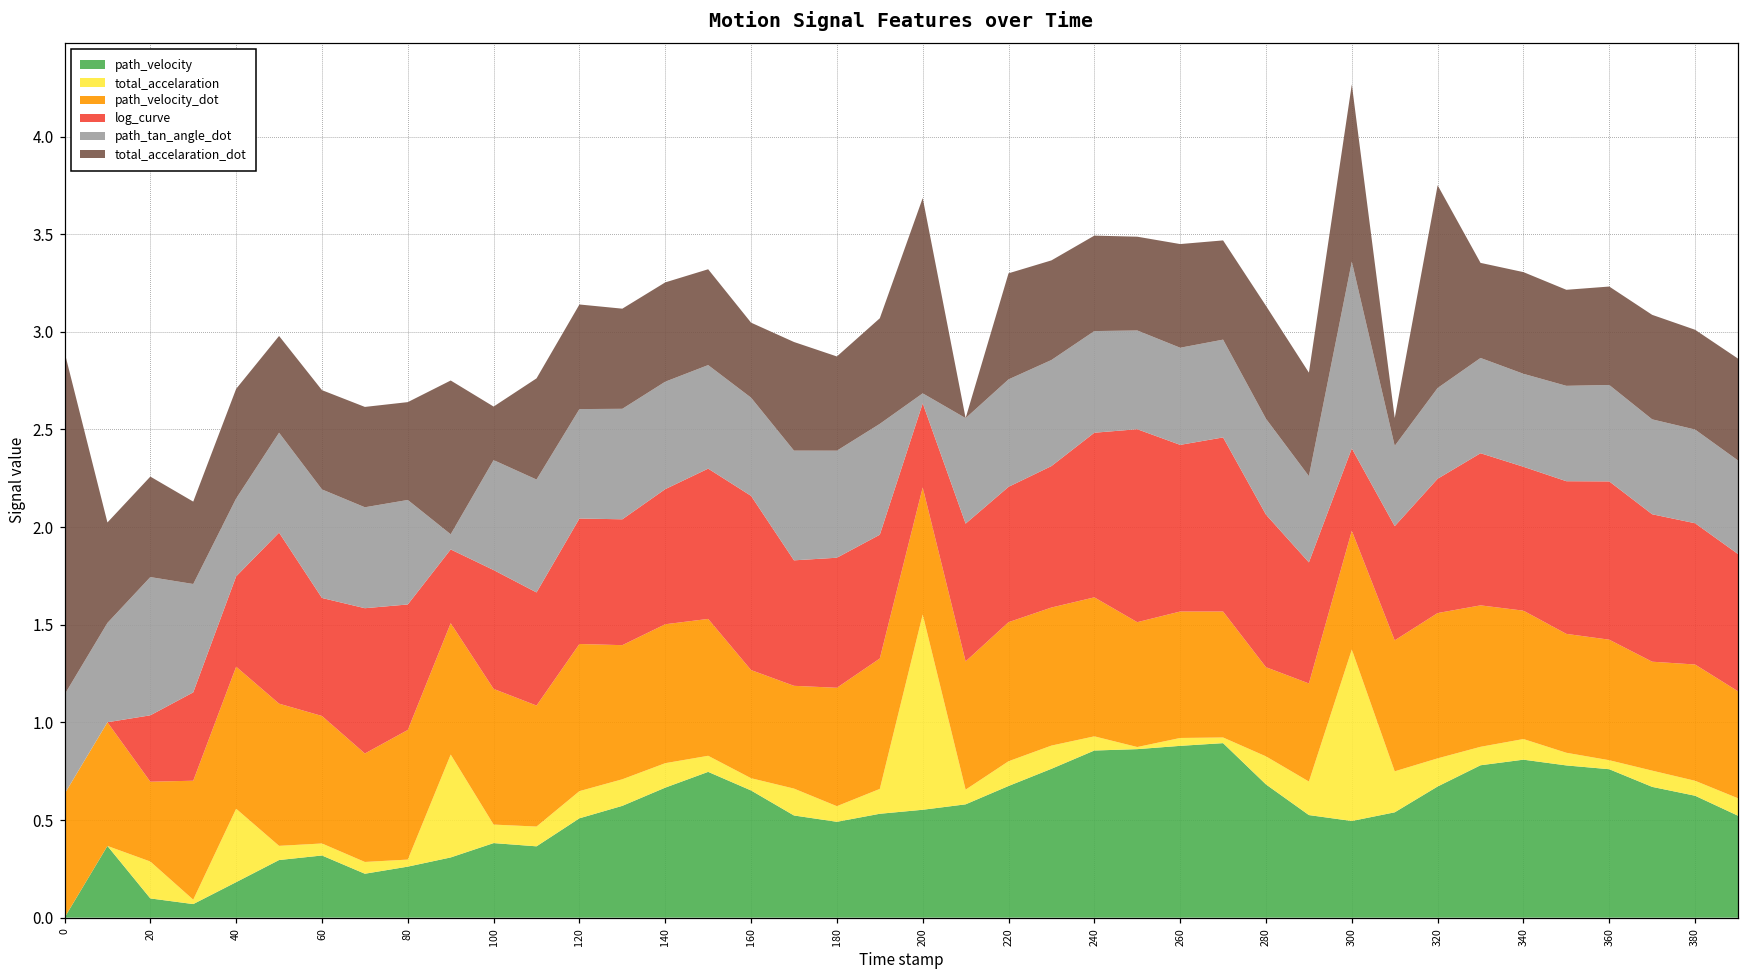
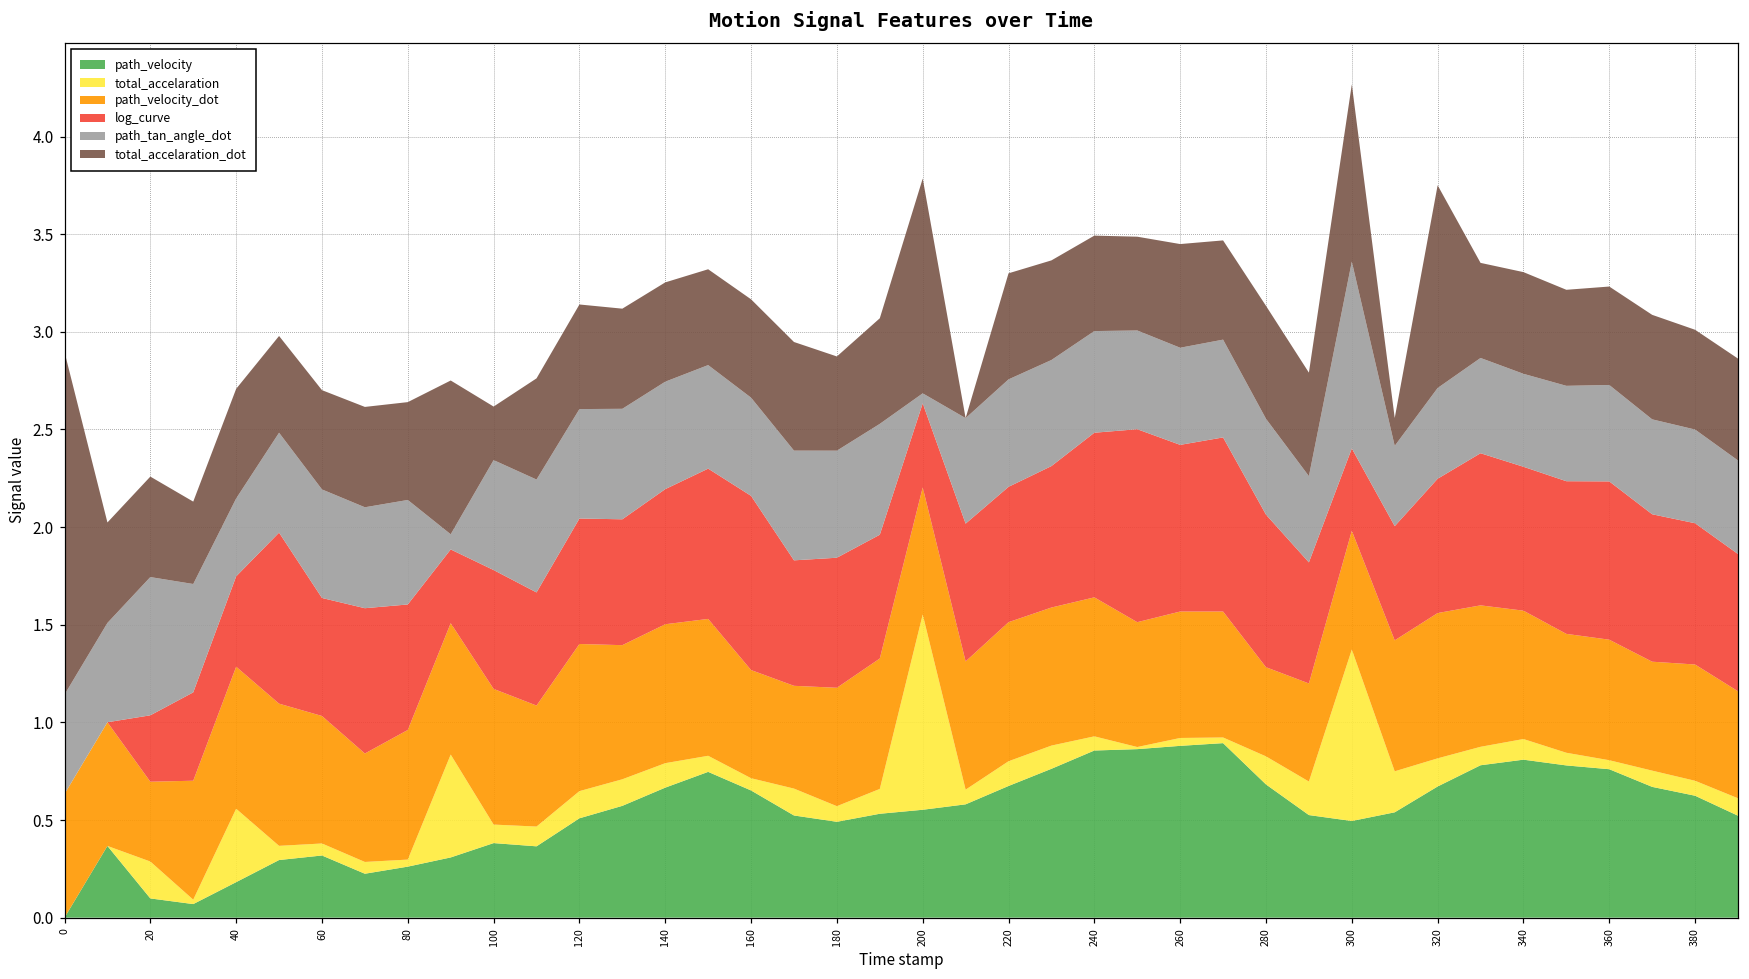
total_accelaration_dot, 160: 0.38 -> 0.50
total_accelaration_dot, 200: 1.0 -> 1.1
